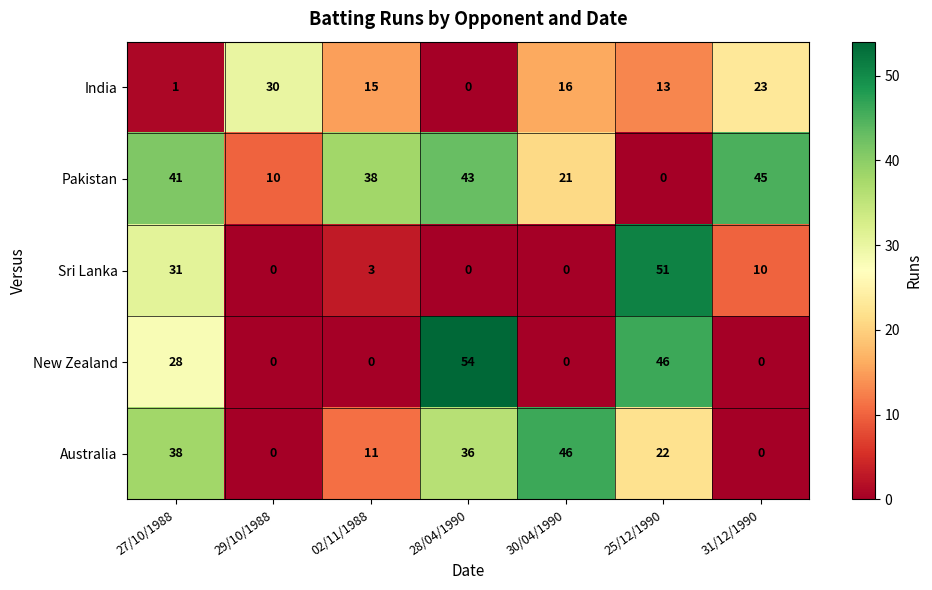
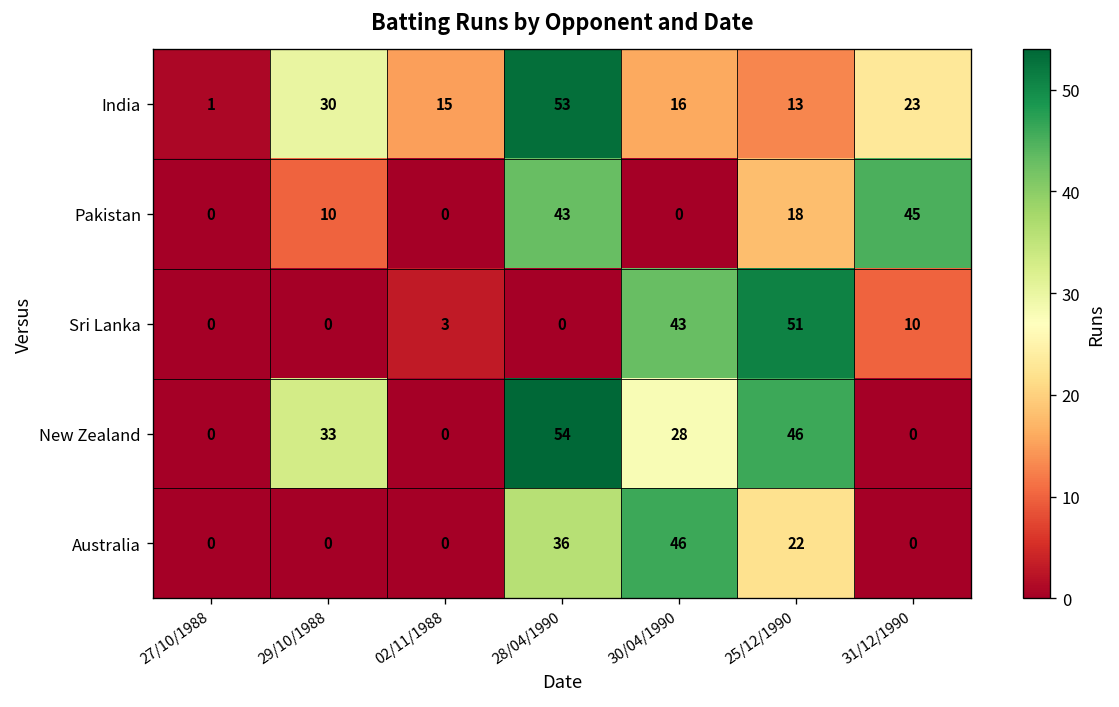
India, 28/04/1990: 0 -> 53
Pakistan, 27/10/1988: 41 -> 0
Pakistan, 02/11/1988: 38 -> 0
Pakistan, 30/04/1990: 21 -> 0
Pakistan, 25/12/1990: 0 -> 18
Sri Lanka, 27/10/1988: 31 -> 0
Sri Lanka, 30/04/1990: 0 -> 43
New Zealand, 27/10/1988: 28 -> 0
New Zealand, 29/10/1988: 0 -> 33
New Zealand, 30/04/1990: 0 -> 28
Australia, 27/10/1988: 38 -> 0
Australia, 02/11/1988: 11 -> 0
